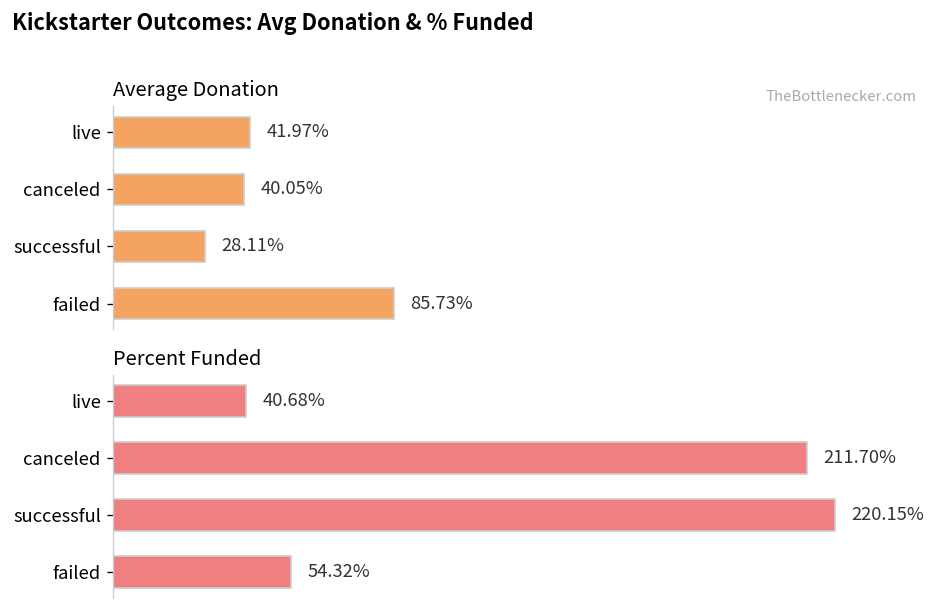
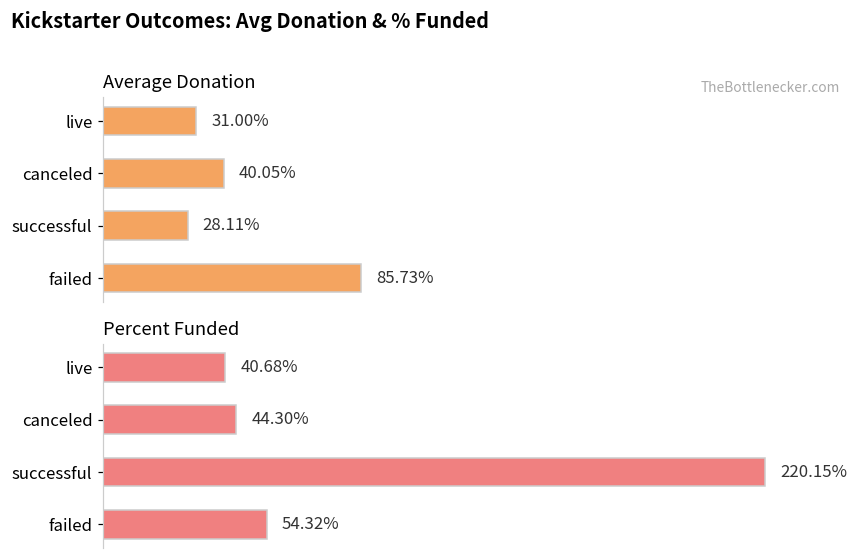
Average Donation, live: 41.97% -> 31.00%
Percent Funded, canceled: 211.70% -> 44.30%
